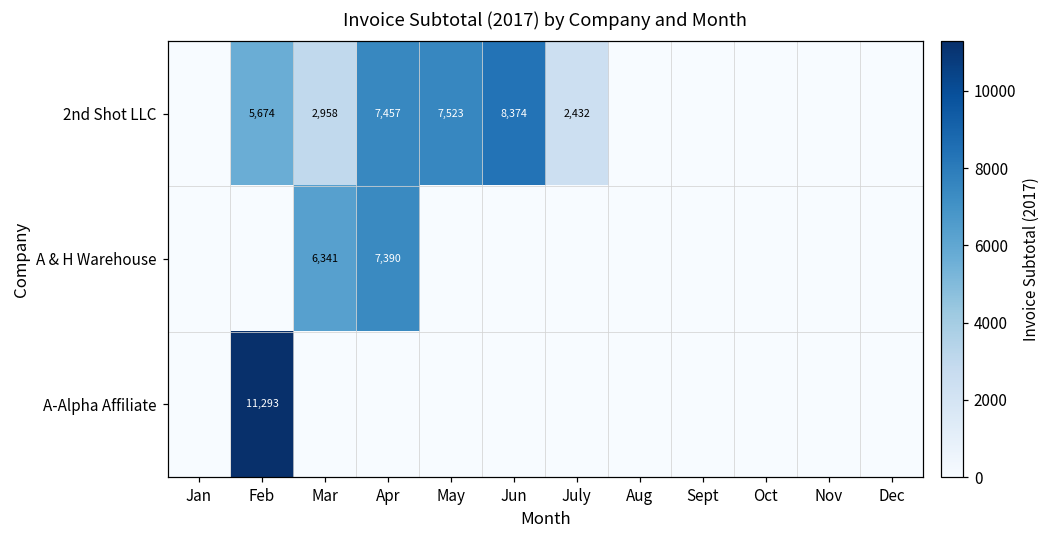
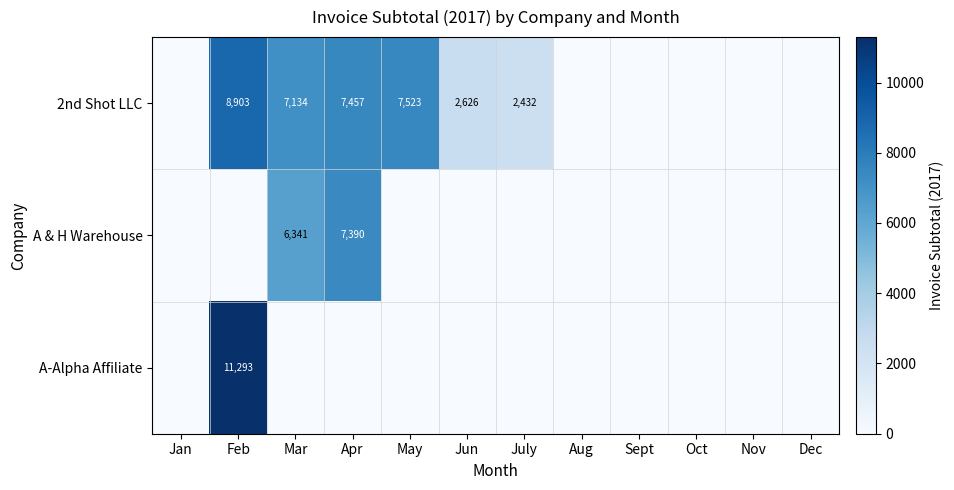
2nd Shot LLC, Feb: 5,674 -> 8,903
2nd Shot LLC, Mar: 2,958 -> 7,134
2nd Shot LLC, Jun: 8,374 -> 2,626
